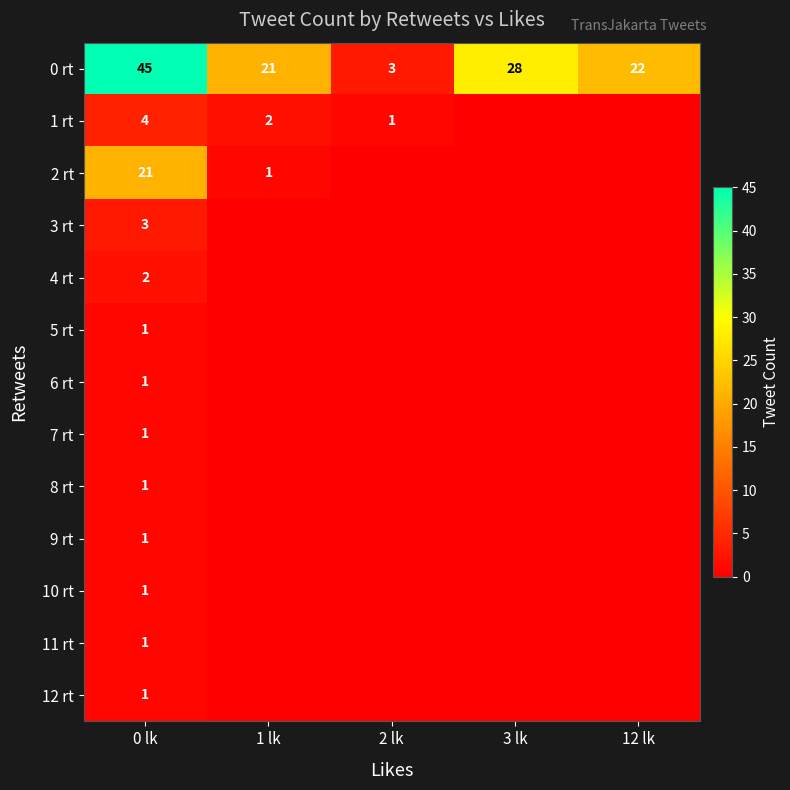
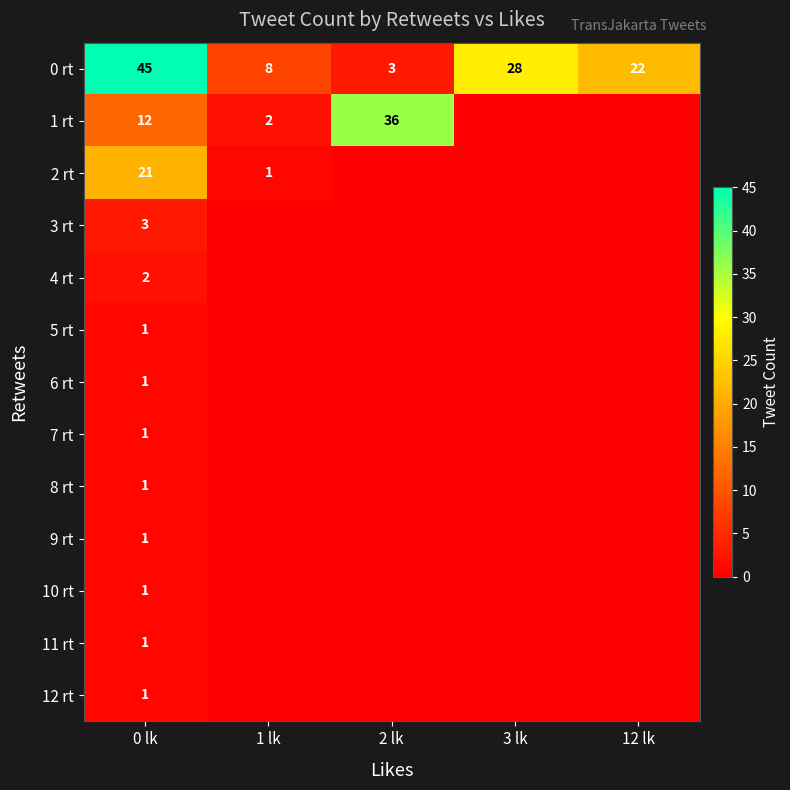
0 rt, 1 lk: 21 -> 8
1 rt, 0 lk: 4 -> 12
1 rt, 2 lk: 1 -> 36
